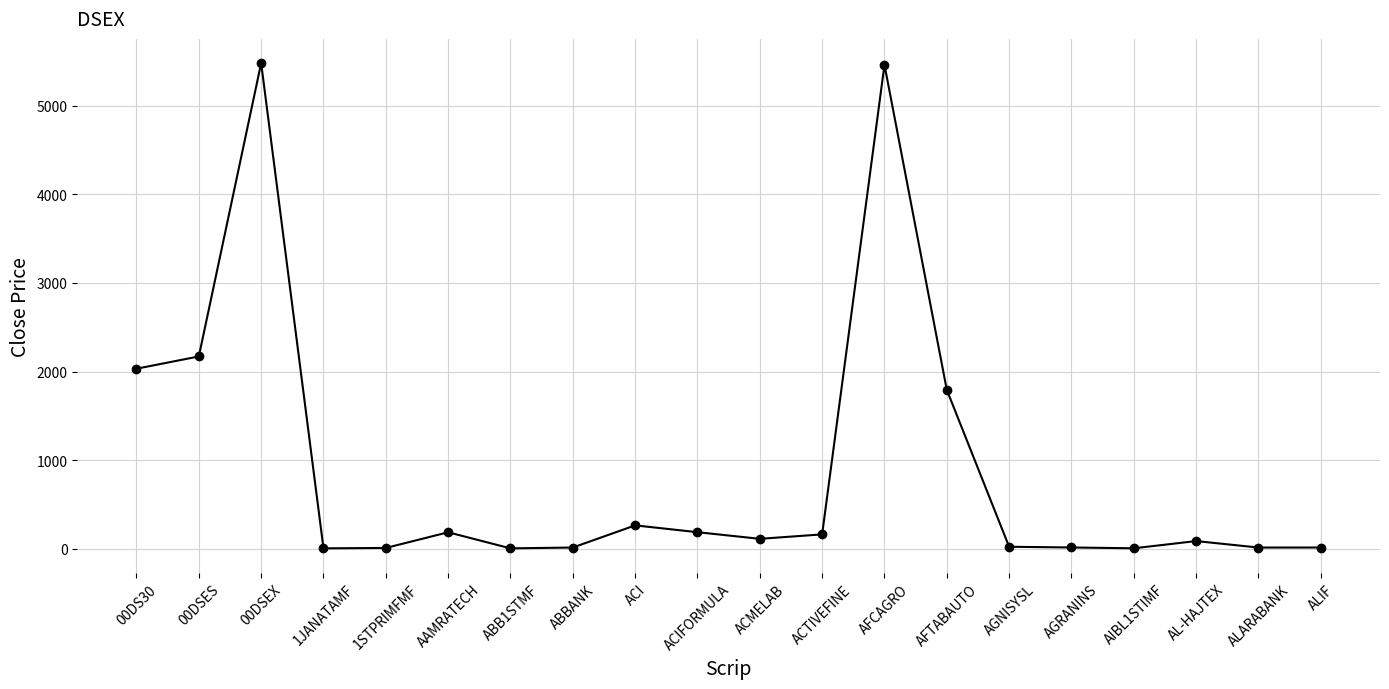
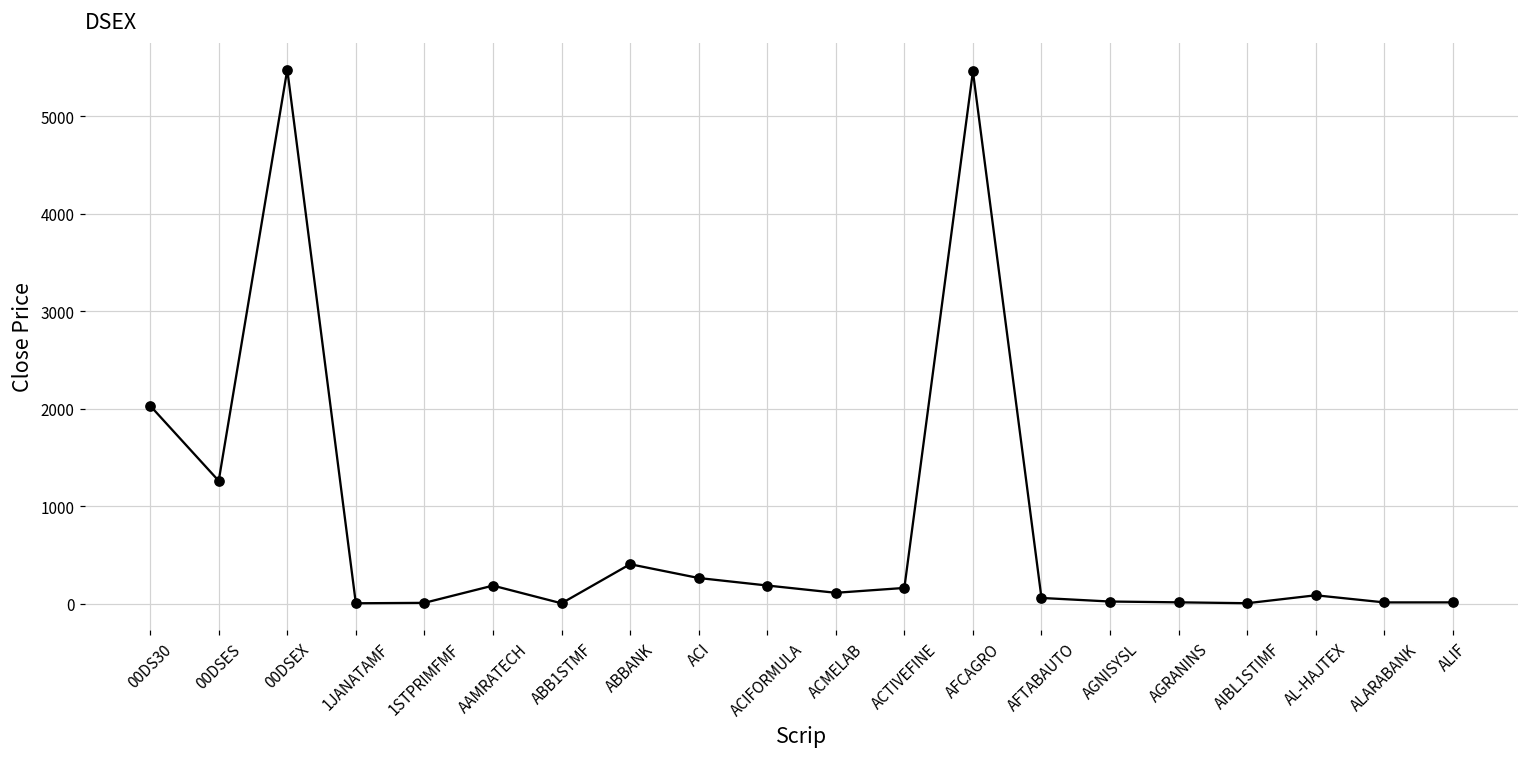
00DSES: 2200 -> 1300
ABBANK: 0 -> 400
AFTABAUTO: 1800 -> 100
